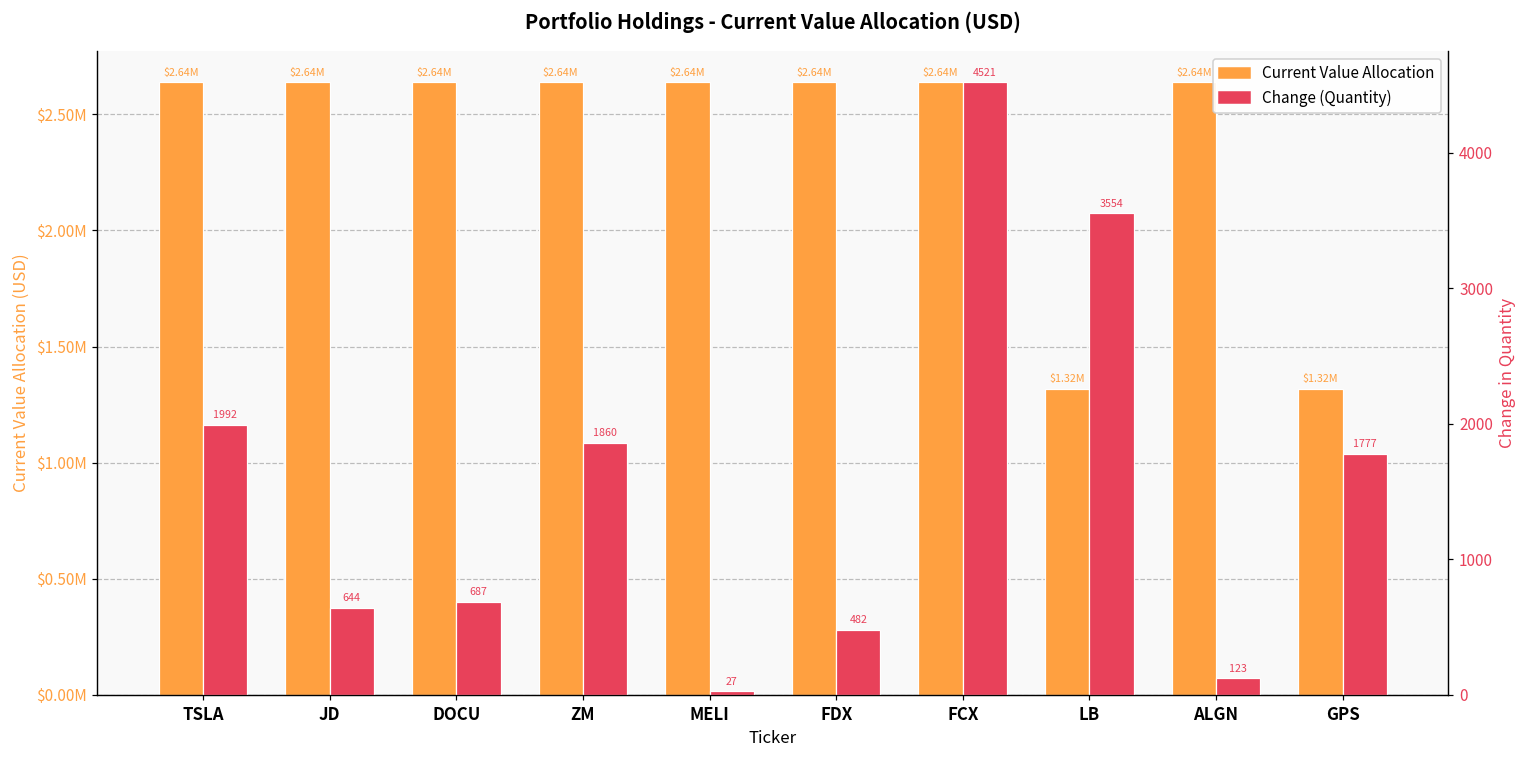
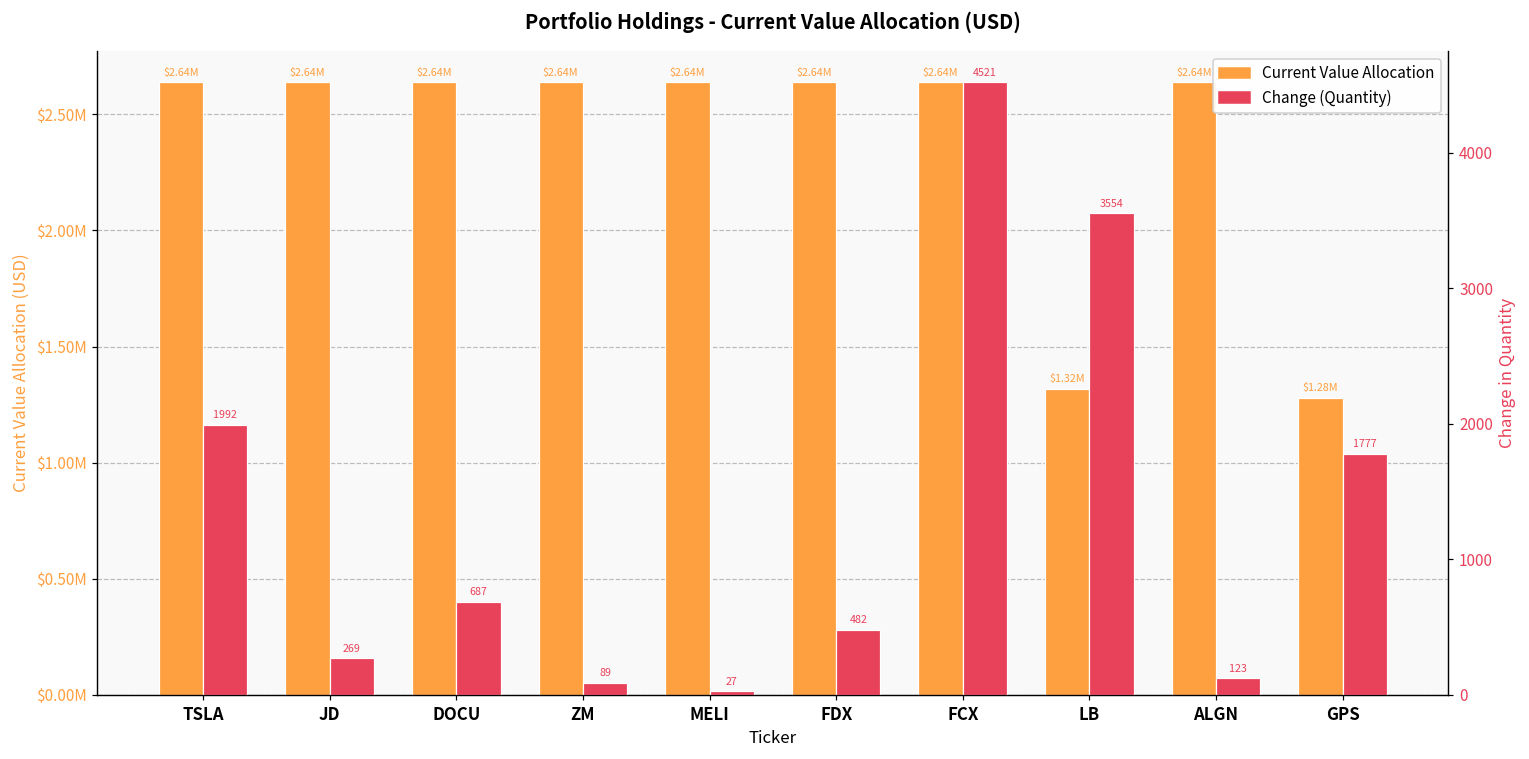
Current Value Allocation, GPS: $1.32M -> $1.28M
Change (Quantity), JD: 644 -> 269
Change (Quantity), ZM: 1860 -> 89
